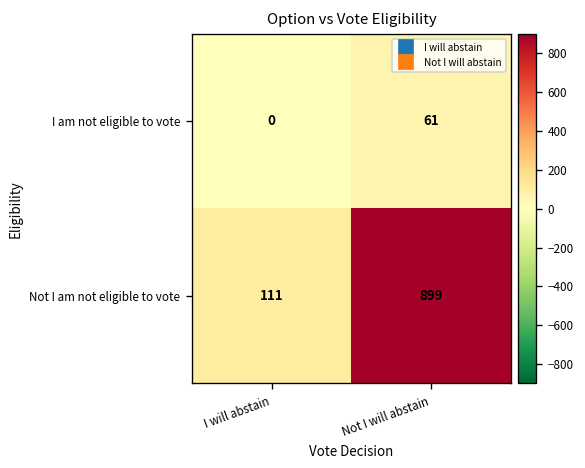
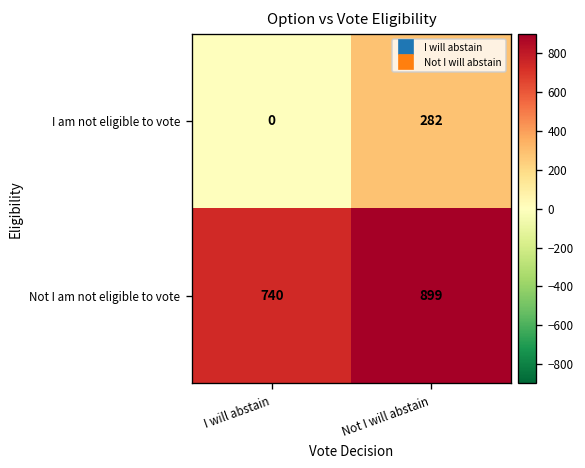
I am not eligible to vote, Not I will abstain: 61 -> 282
Not I am not eligible to vote, I will abstain: 111 -> 740
